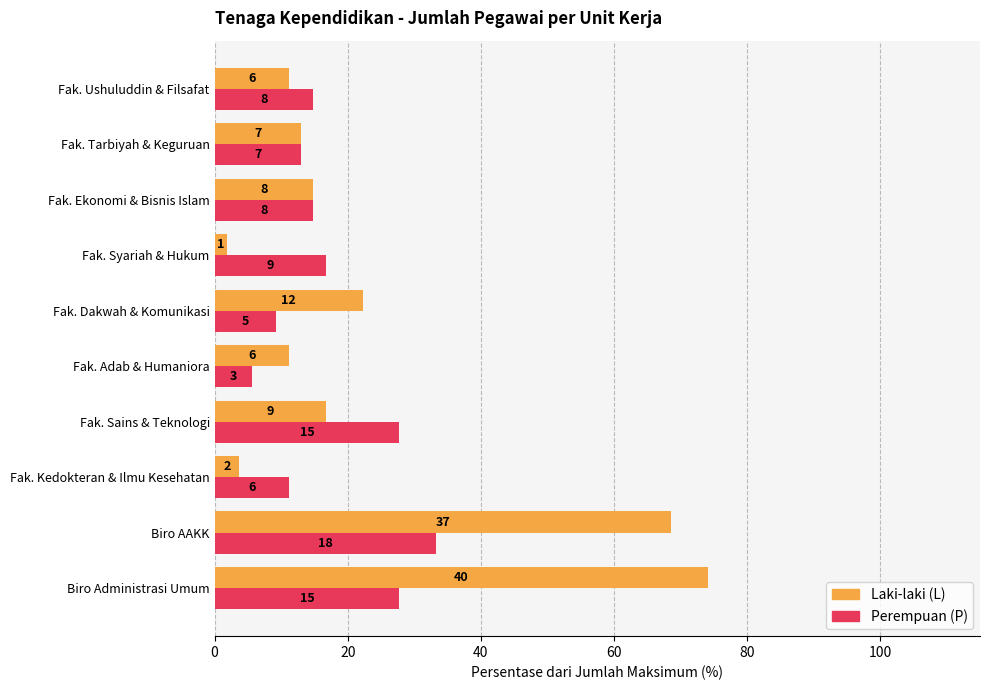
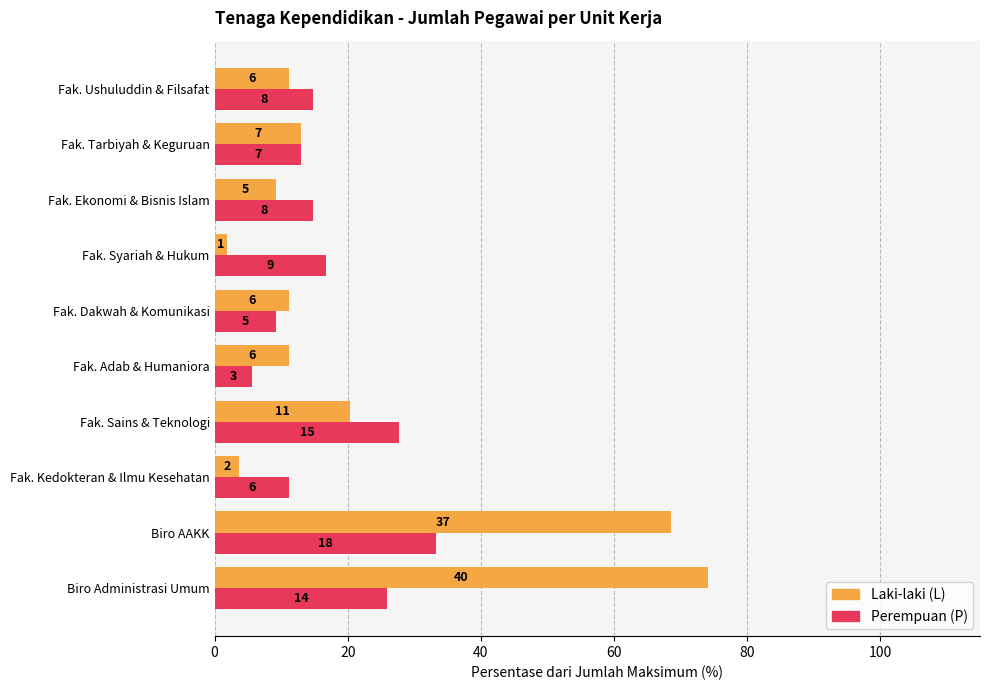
Laki-laki (L), Fak. Ekonomi & Bisnis Islam: 8 -> 5
Laki-laki (L), Fak. Dakwah & Komunikasi: 12 -> 6
Laki-laki (L), Fak. Sains & Teknologi: 9 -> 11
Perempuan (P), Biro Administrasi Umum: 15 -> 14
